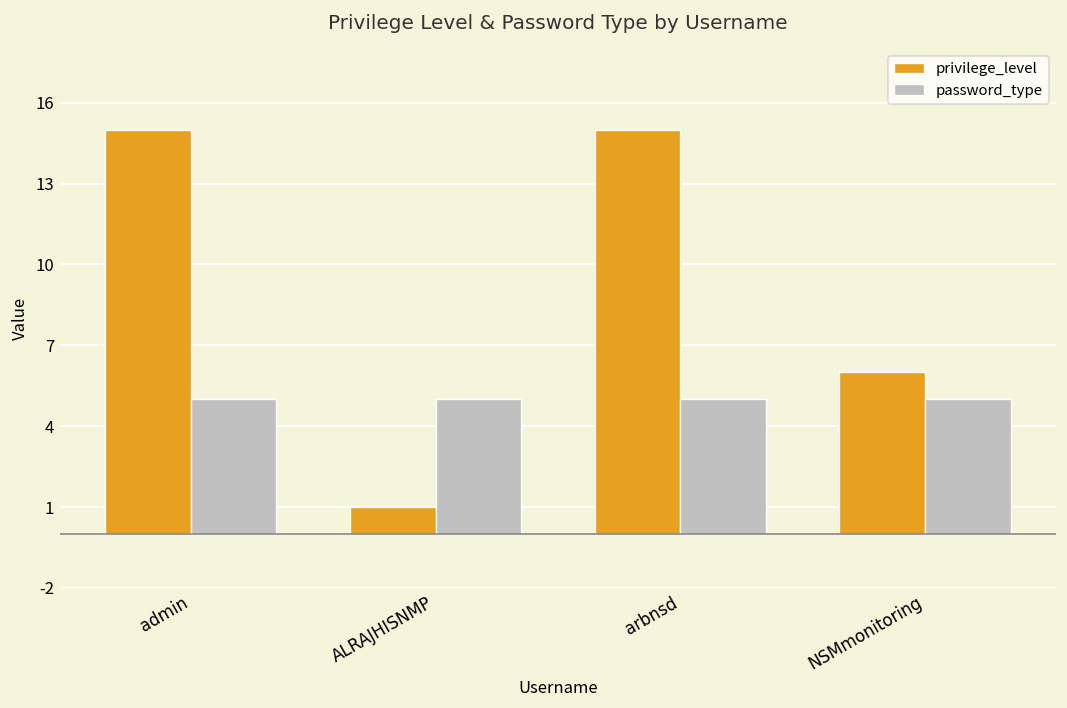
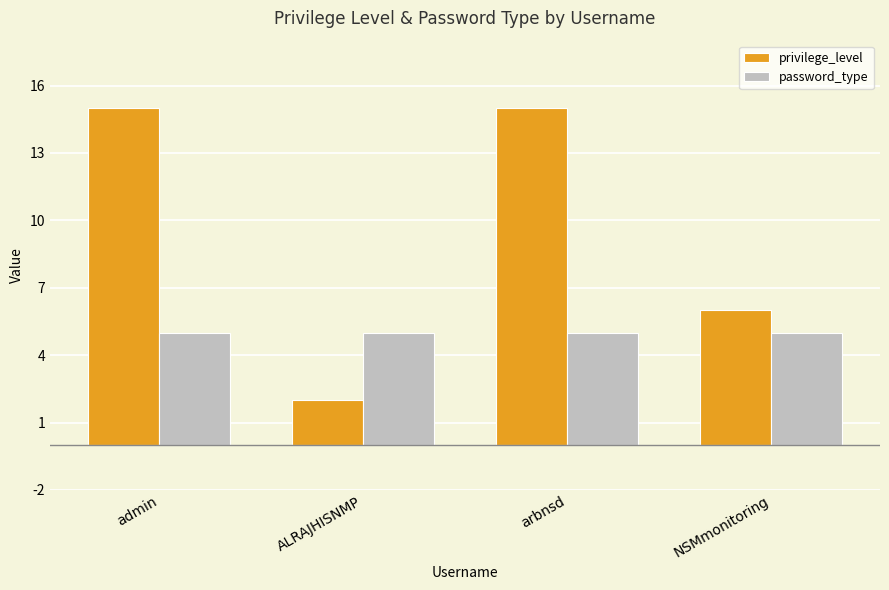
privilege_level, ALRAJHISNMP: 1 -> 2
